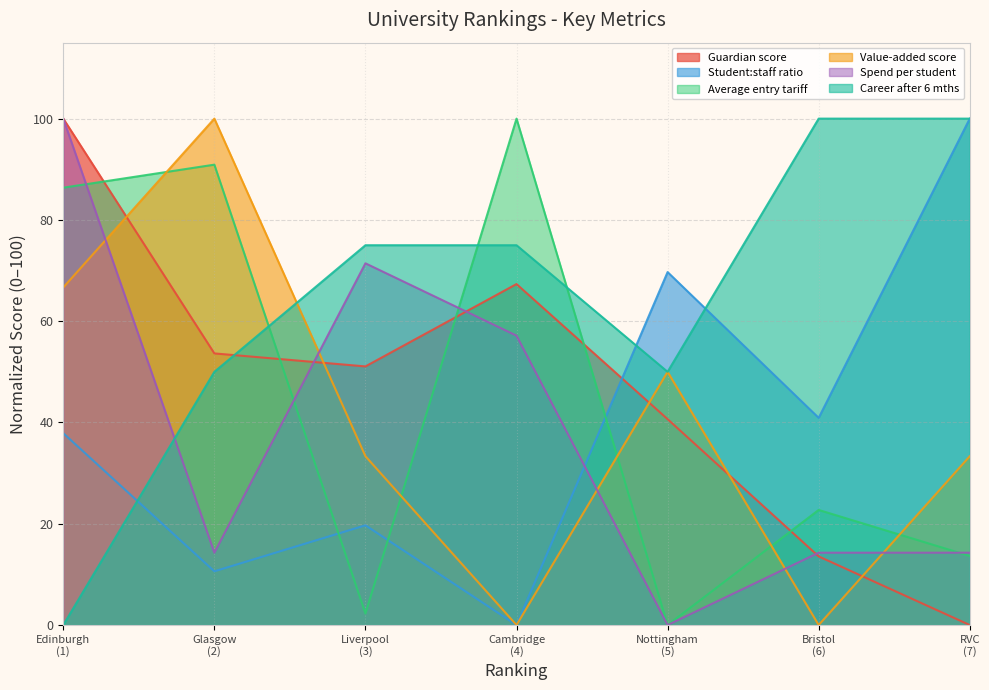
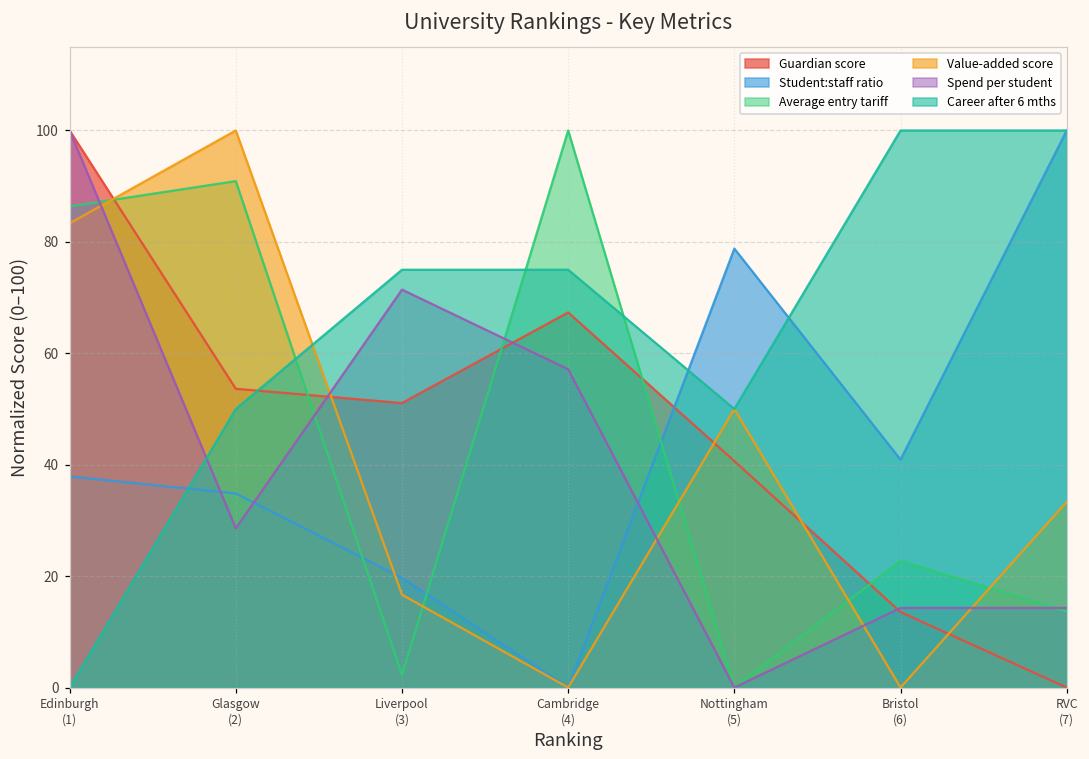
Value-added score, Edinburgh (1): 67 -> 83
Student:staff ratio, Glasgow (2): 11 -> 35
Spend per student, Glasgow (2): 14 -> 29
Value-added score, Liverpool (3): 33 -> 17
Student:staff ratio, Nottingham (5): 70 -> 79
